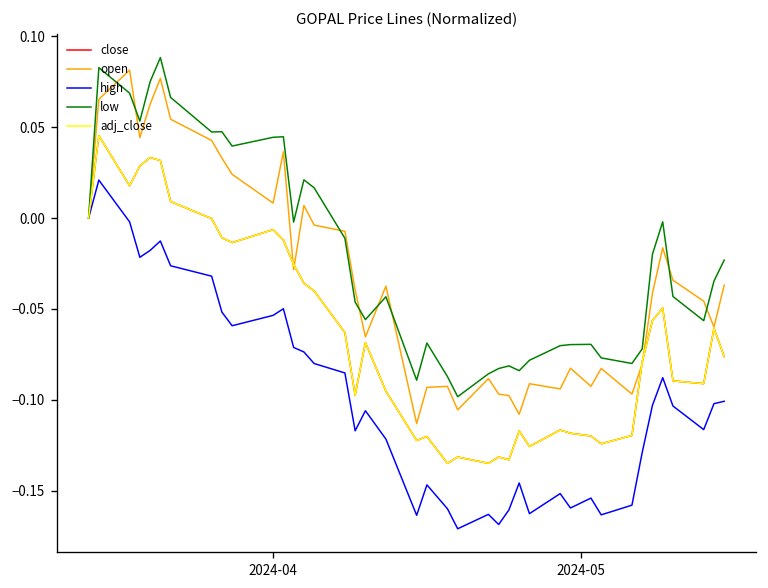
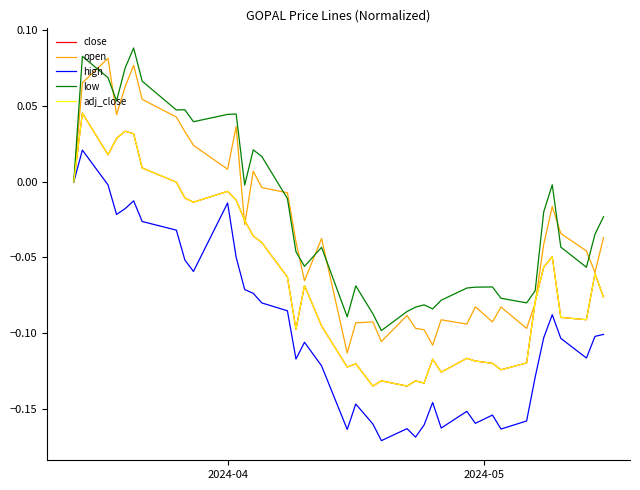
high, 2024-04: -0.054 -> -0.014
